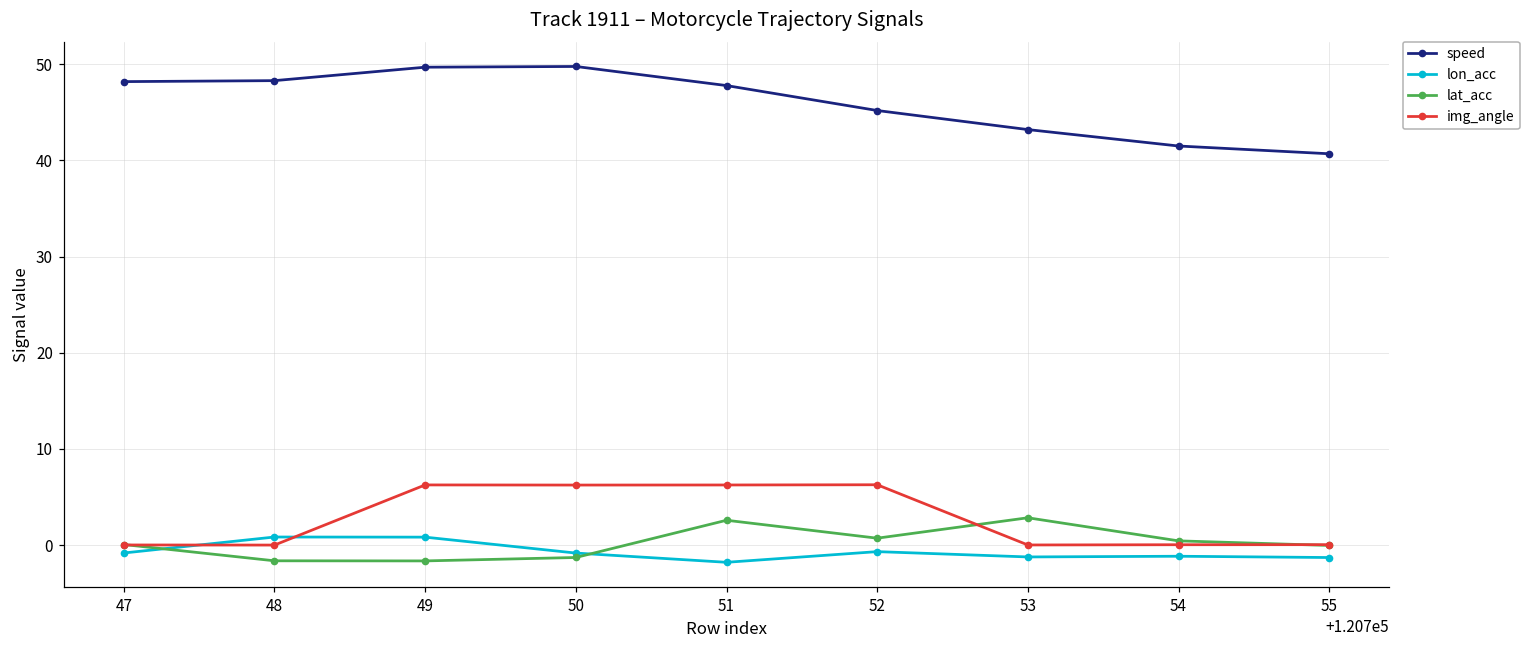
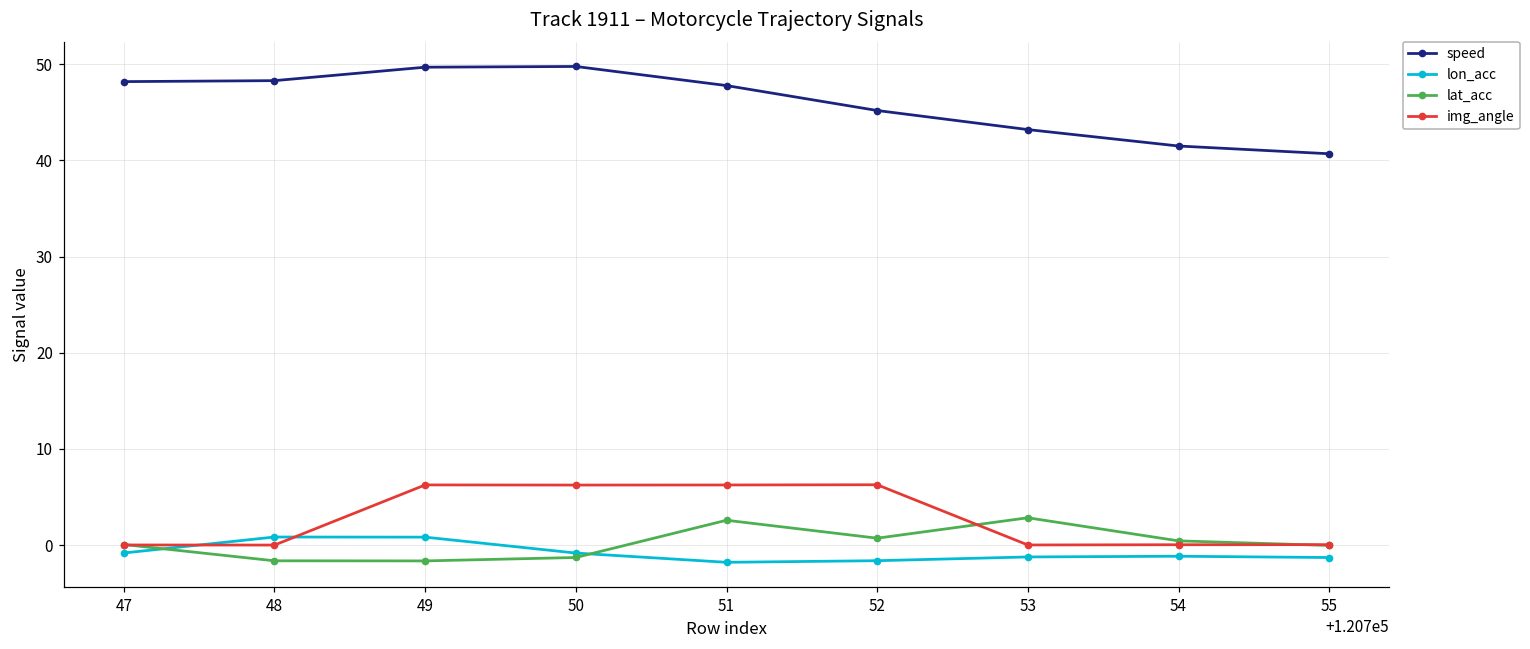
lon_acc, 52: -1 -> -2
